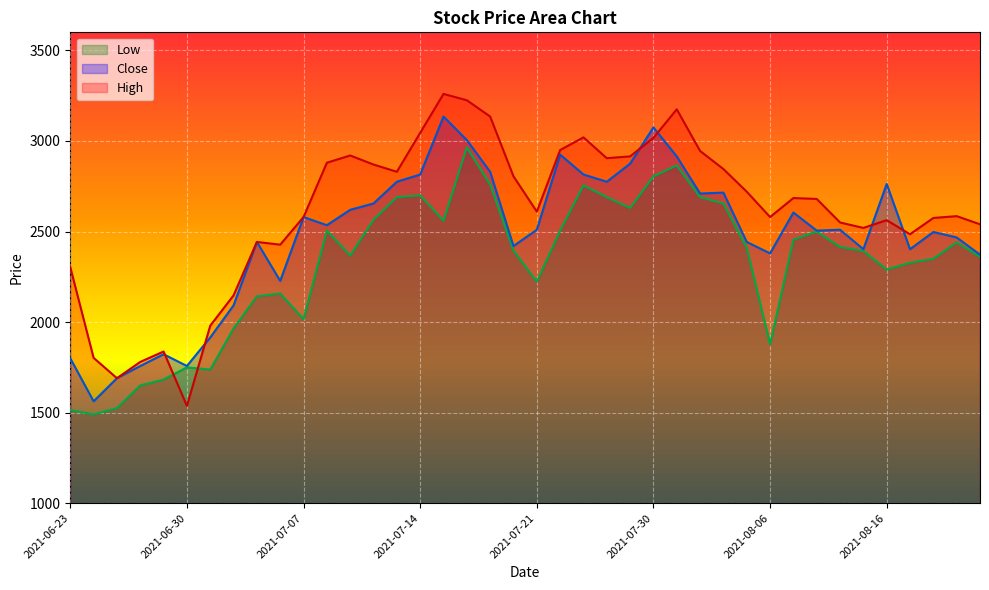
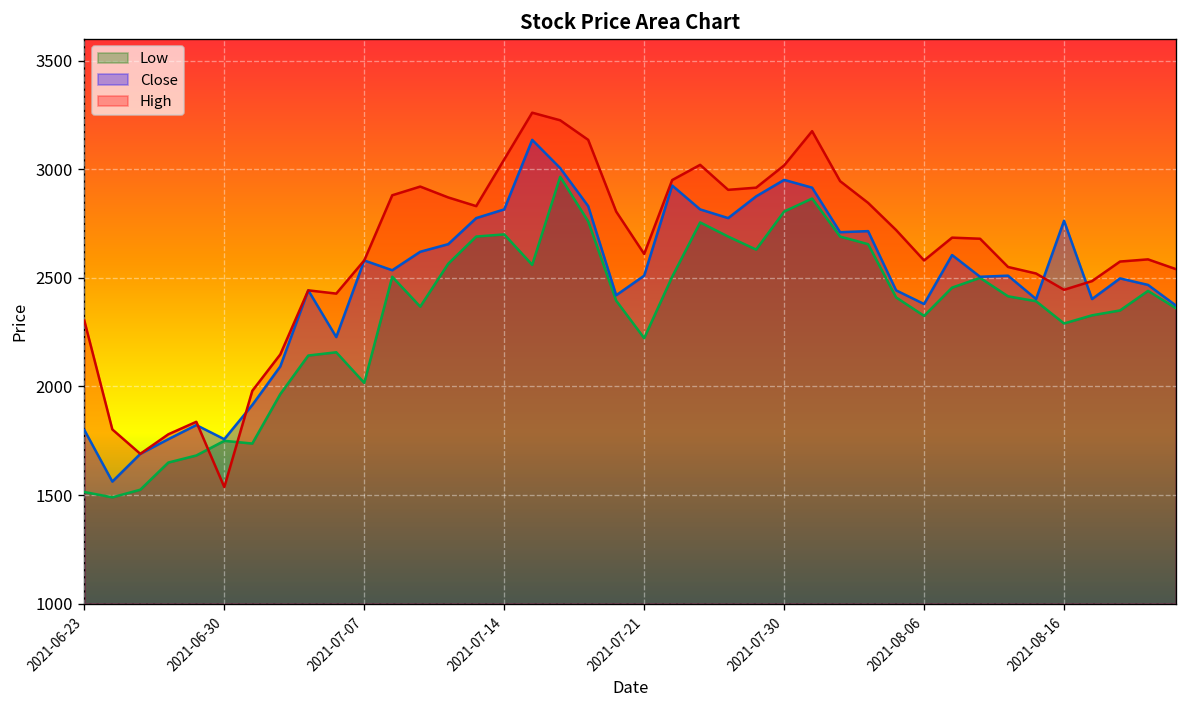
Close, 2021-07-30: 3080 -> 2950
Low, 2021-08-06: 1880 -> 2330
High, 2021-08-16: 2560 -> 2450
